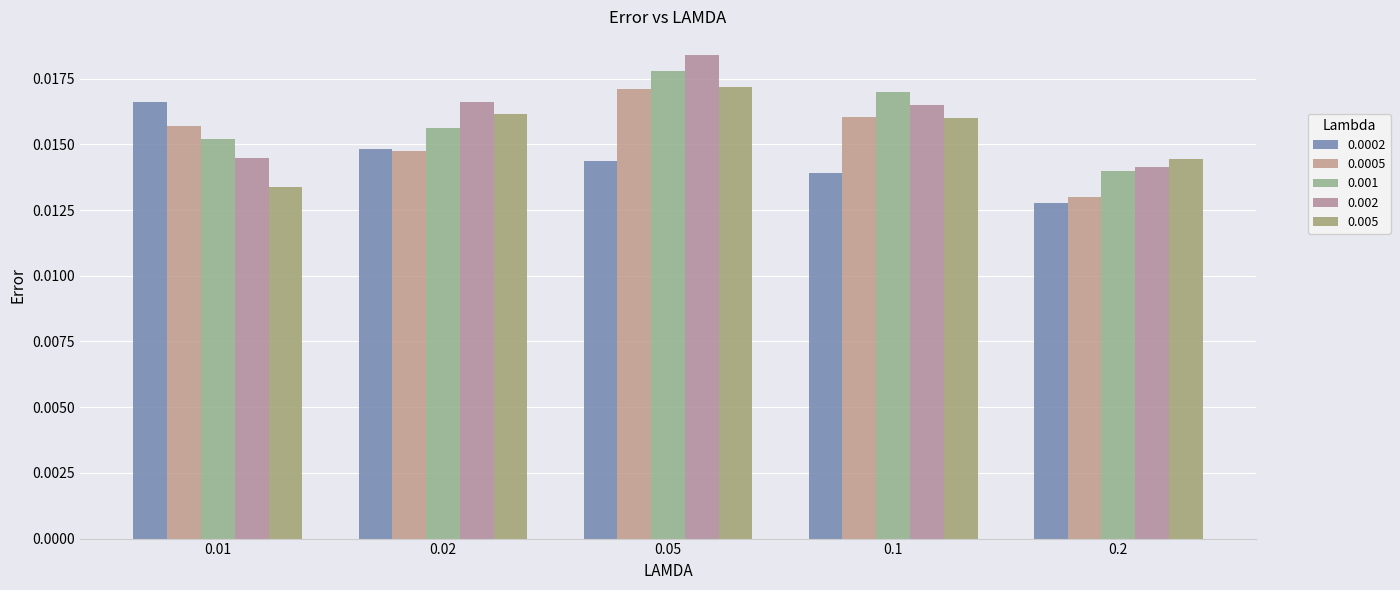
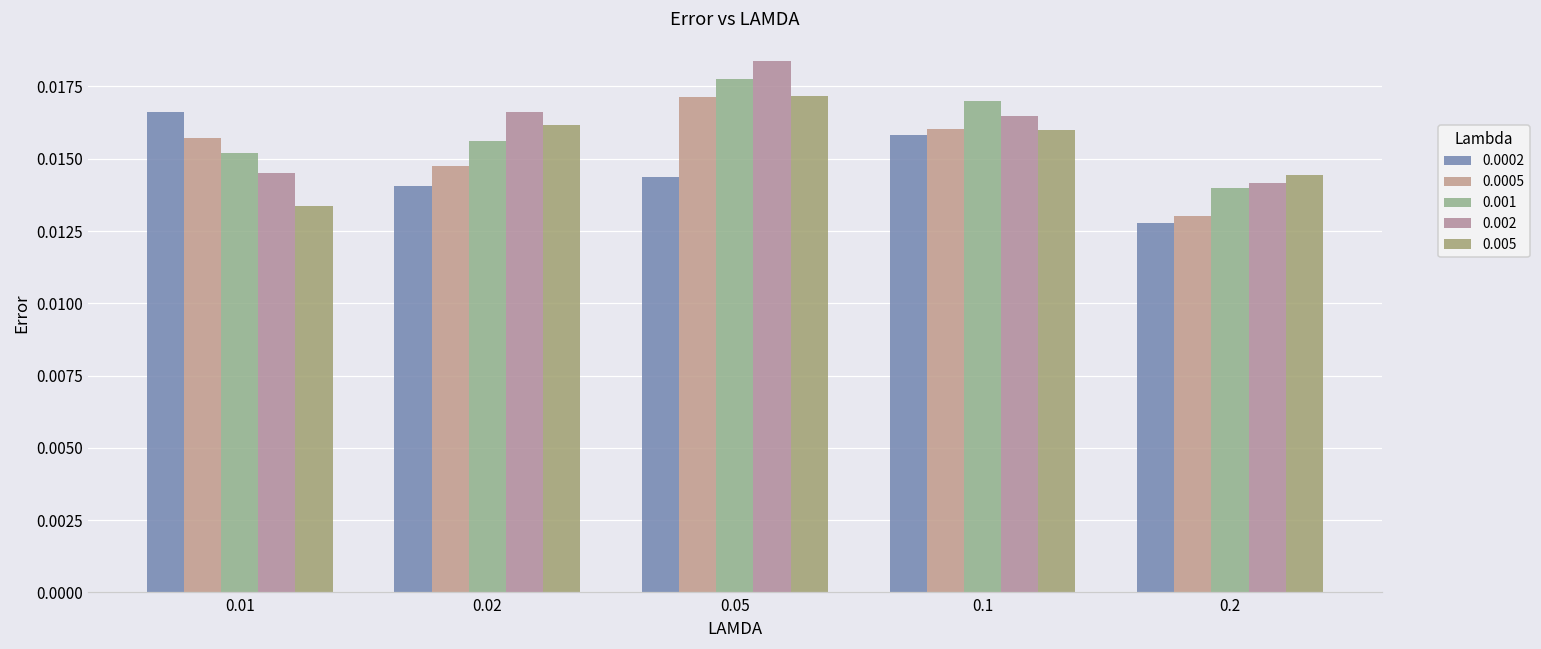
0.0002, 0.02: 0.0148 -> 0.0141
0.0002, 0.1: 0.0139 -> 0.0158
